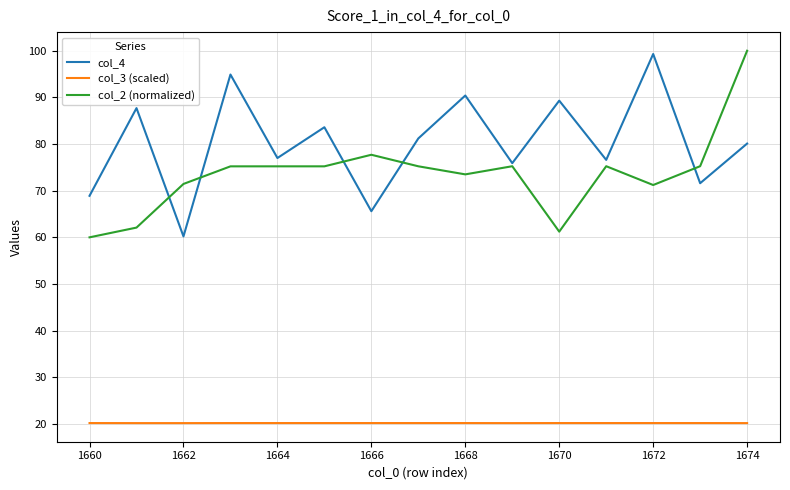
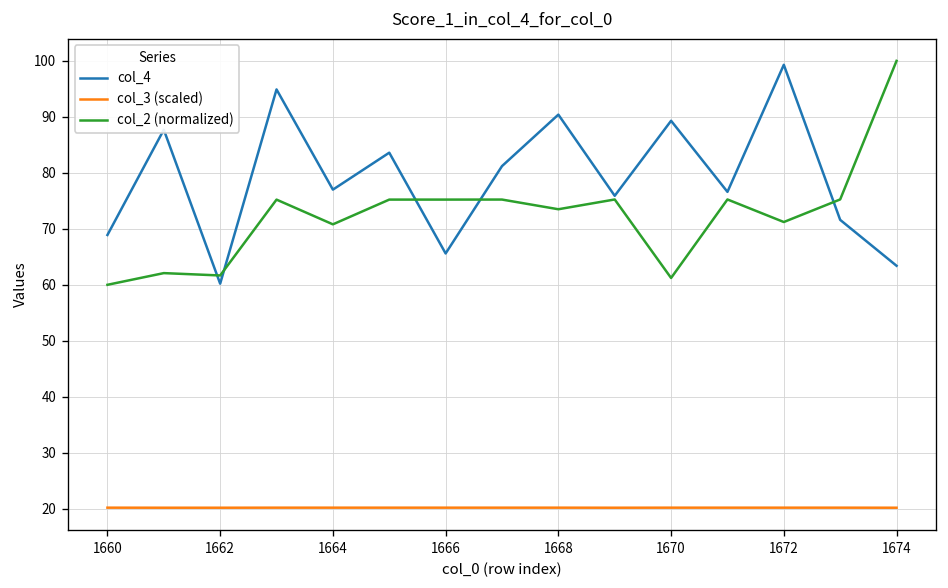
col_2 (normalized), 1662: 71 -> 62
col_2 (normalized), 1664: 75 -> 71
col_2 (normalized), 1666: 78 -> 75
col_4, 1674: 80 -> 63
